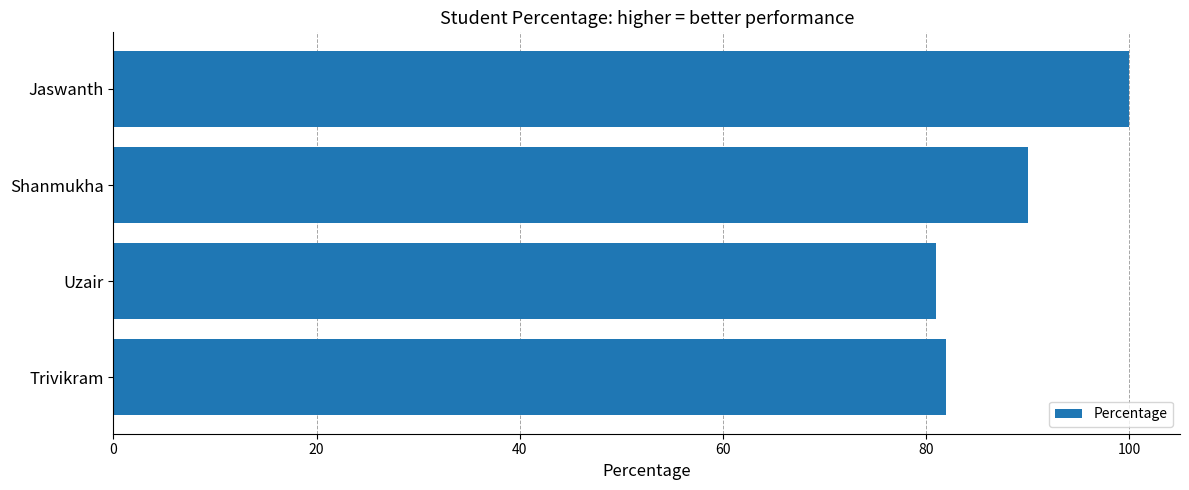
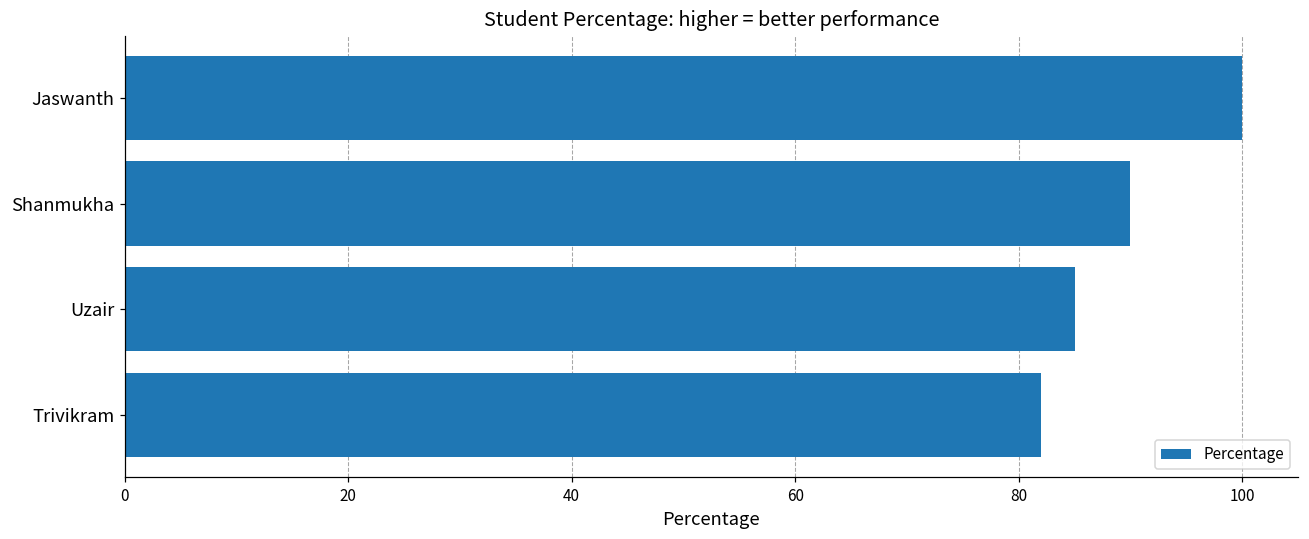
Uzair: 81 -> 85
